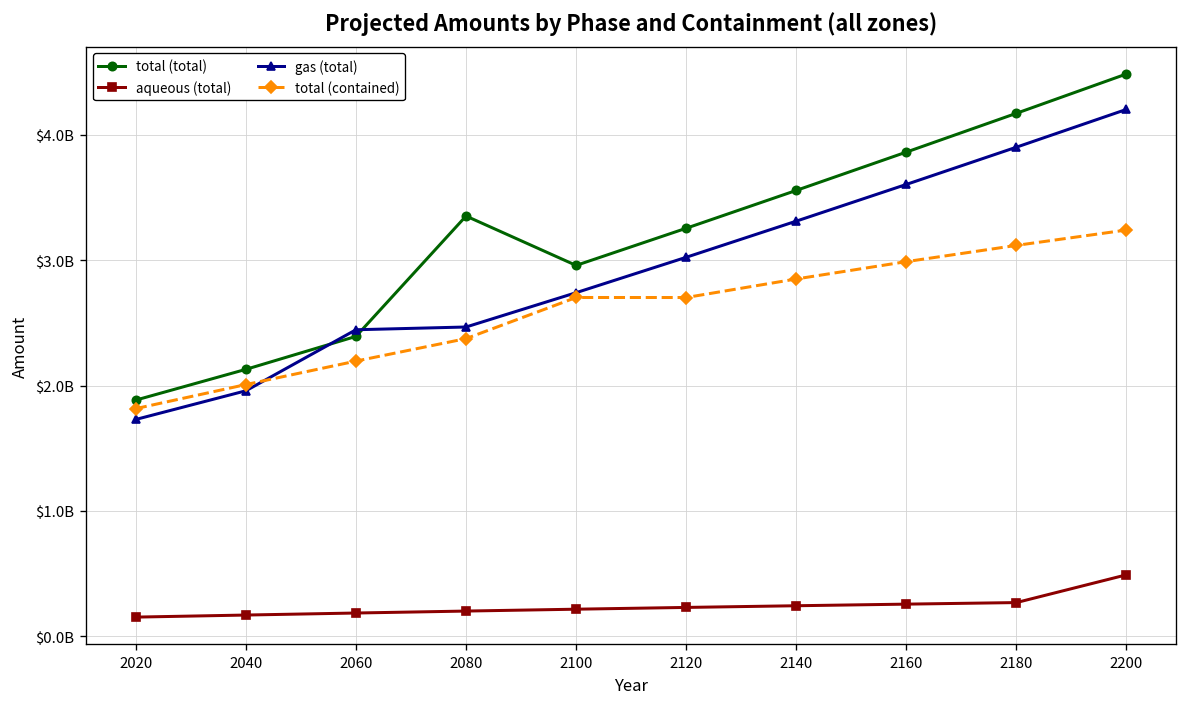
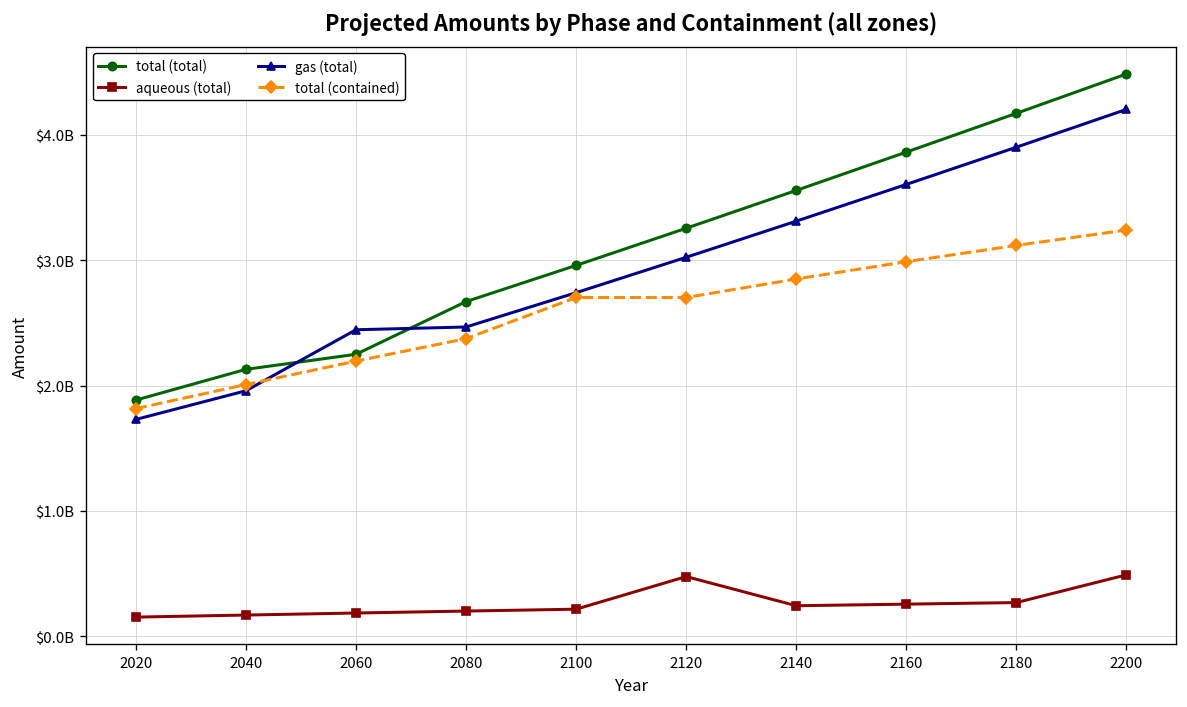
total (total), 2060: $2390000000 -> $2250000000
total (total), 2080: $3350000000 -> $2670000000
aqueous (total), 2120: $230000000 -> $480000000
